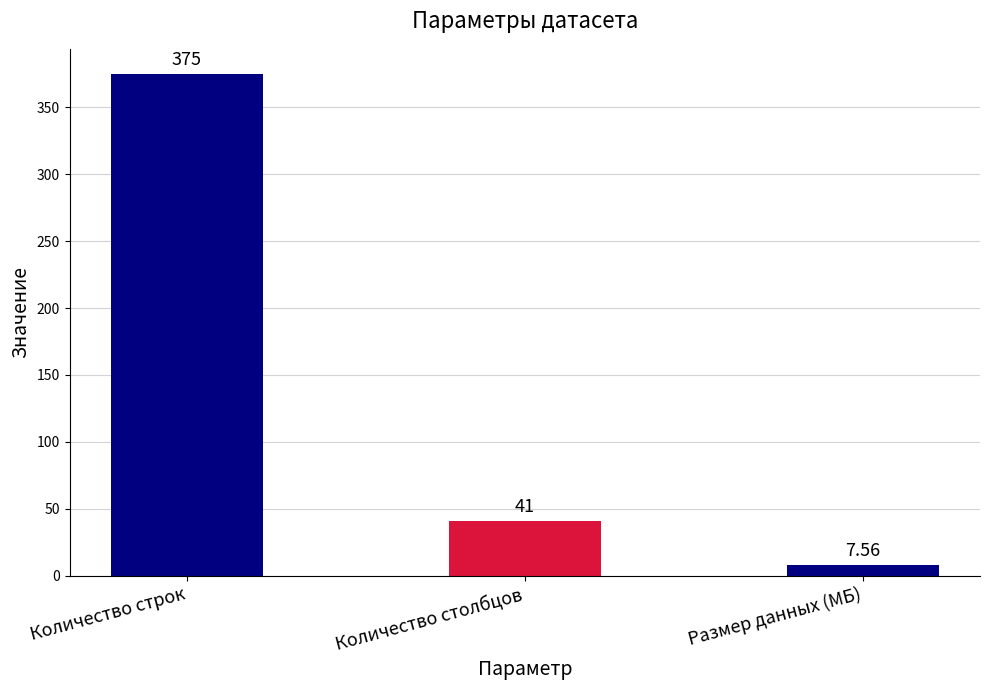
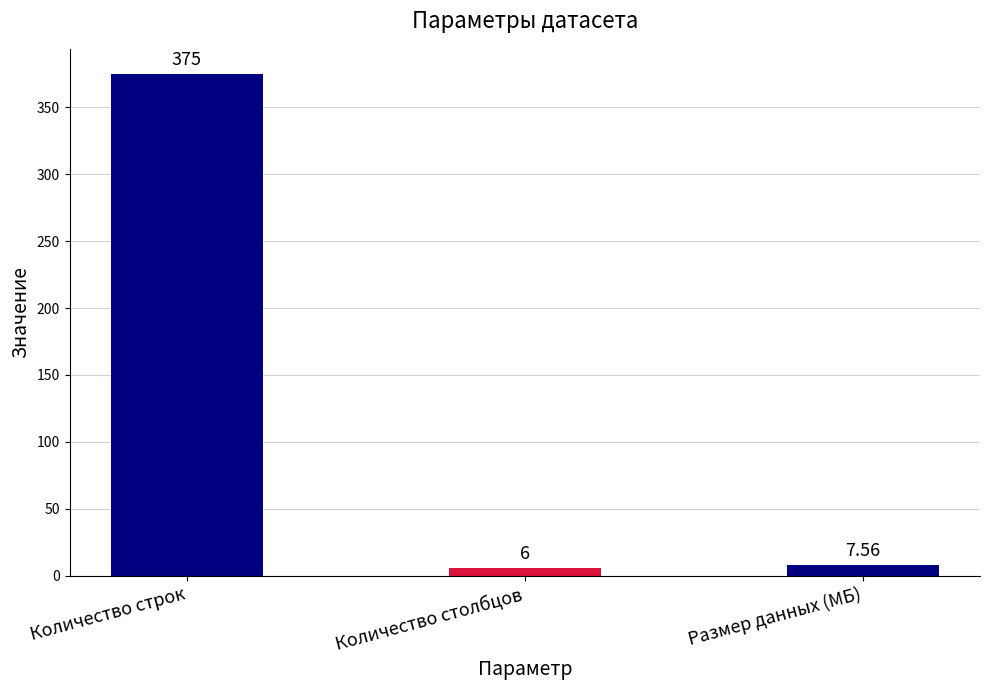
Количество столбцов: 41 -> 6
